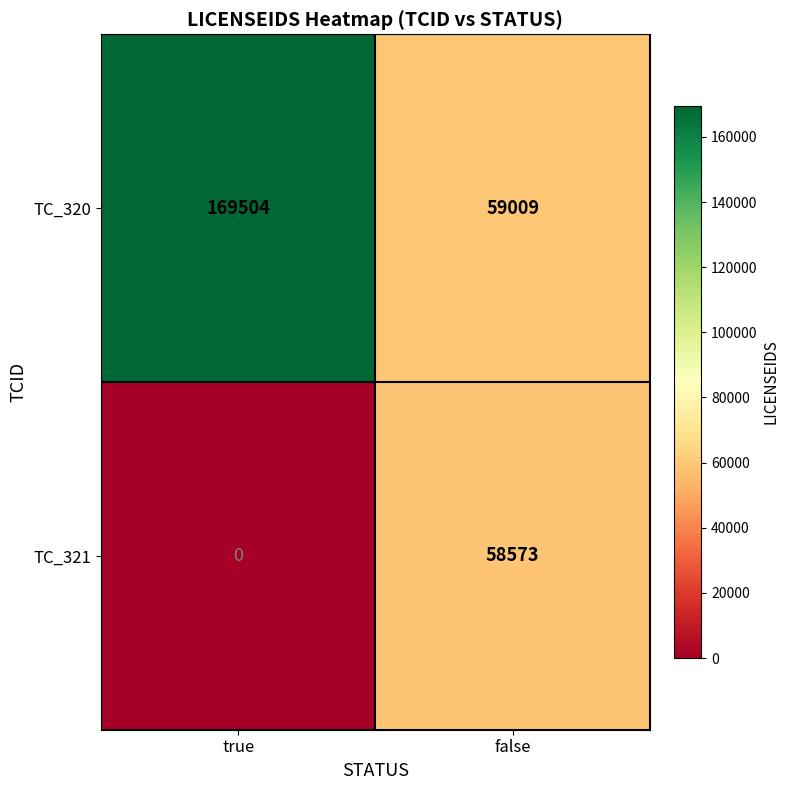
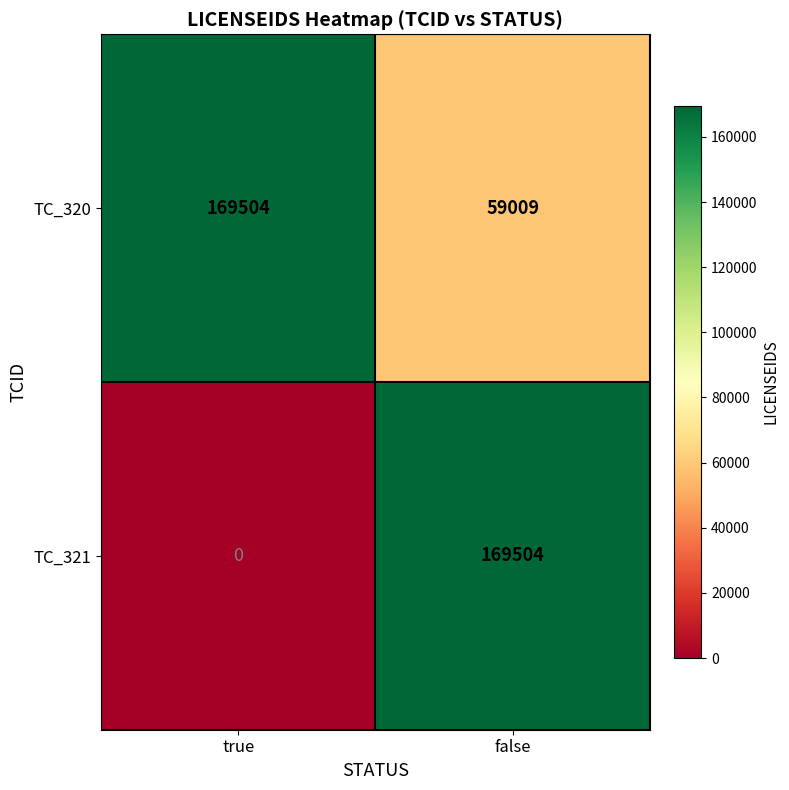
TC_321, false: 58573 -> 169504
